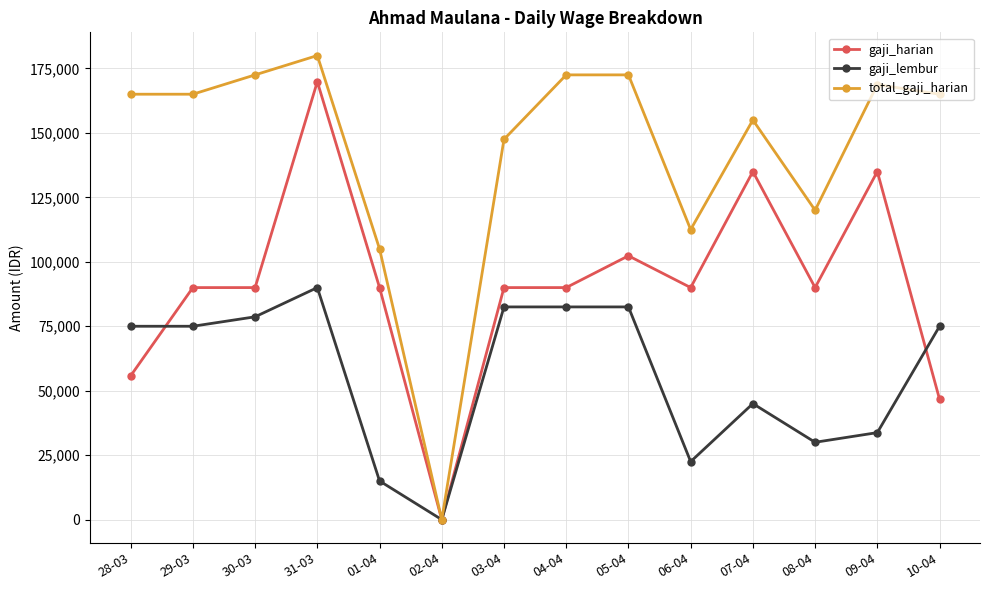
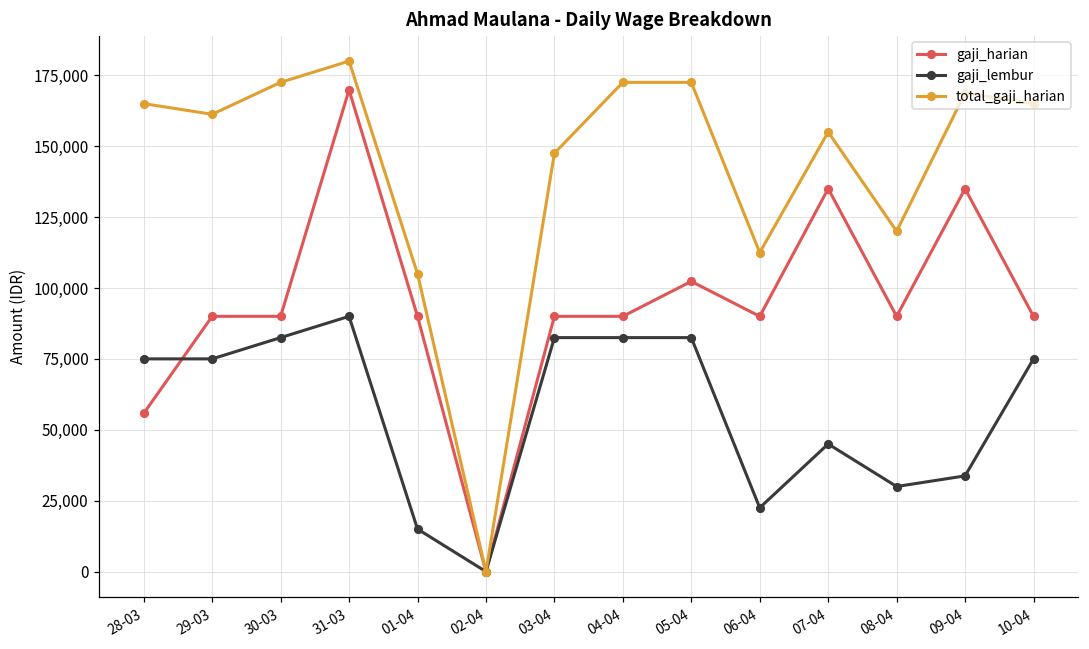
total_gaji_harian, 29-03: 165,000 -> 161,000
gaji_lembur, 30-03: 79,000 -> 83,000
gaji_harian, 10-04: 47,000 -> 90,000
